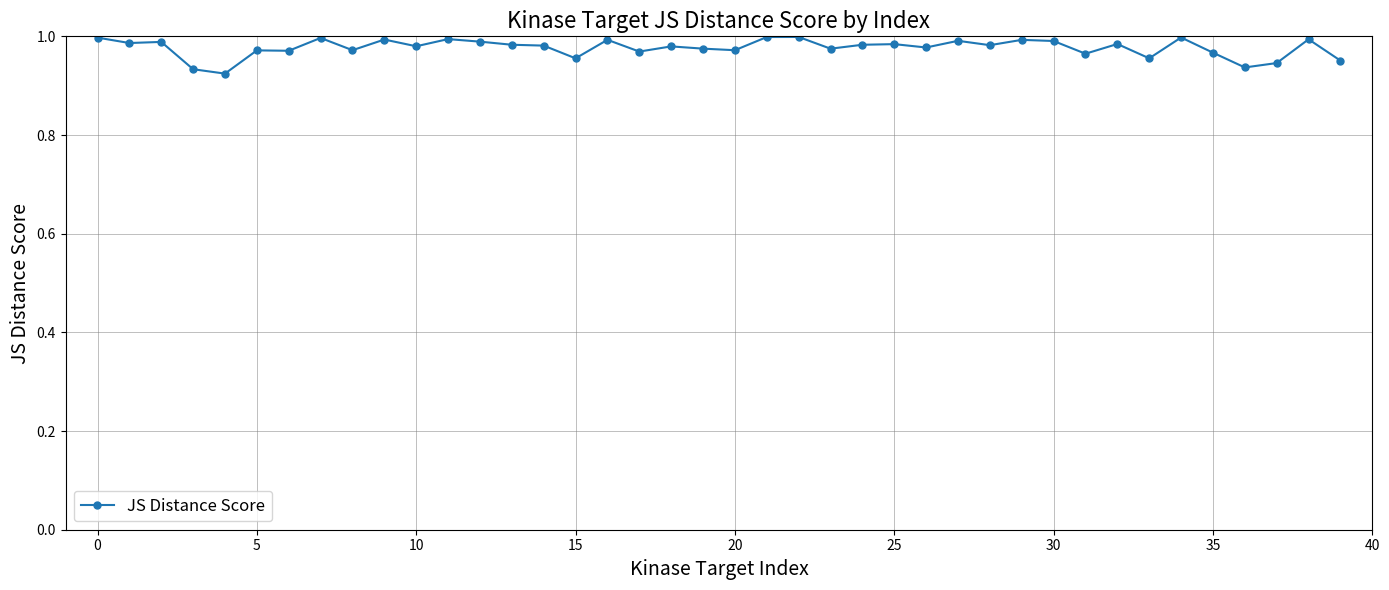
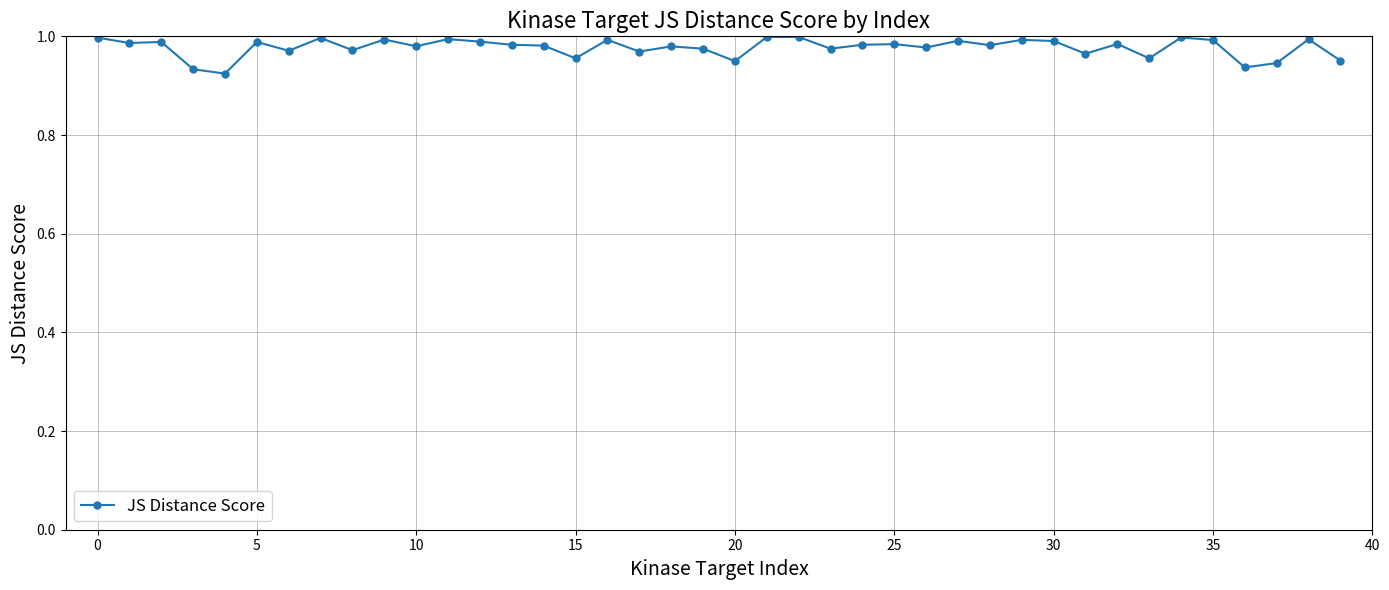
5: 0.97 -> 0.99
20: 0.97 -> 0.95
35: 0.97 -> 0.99
